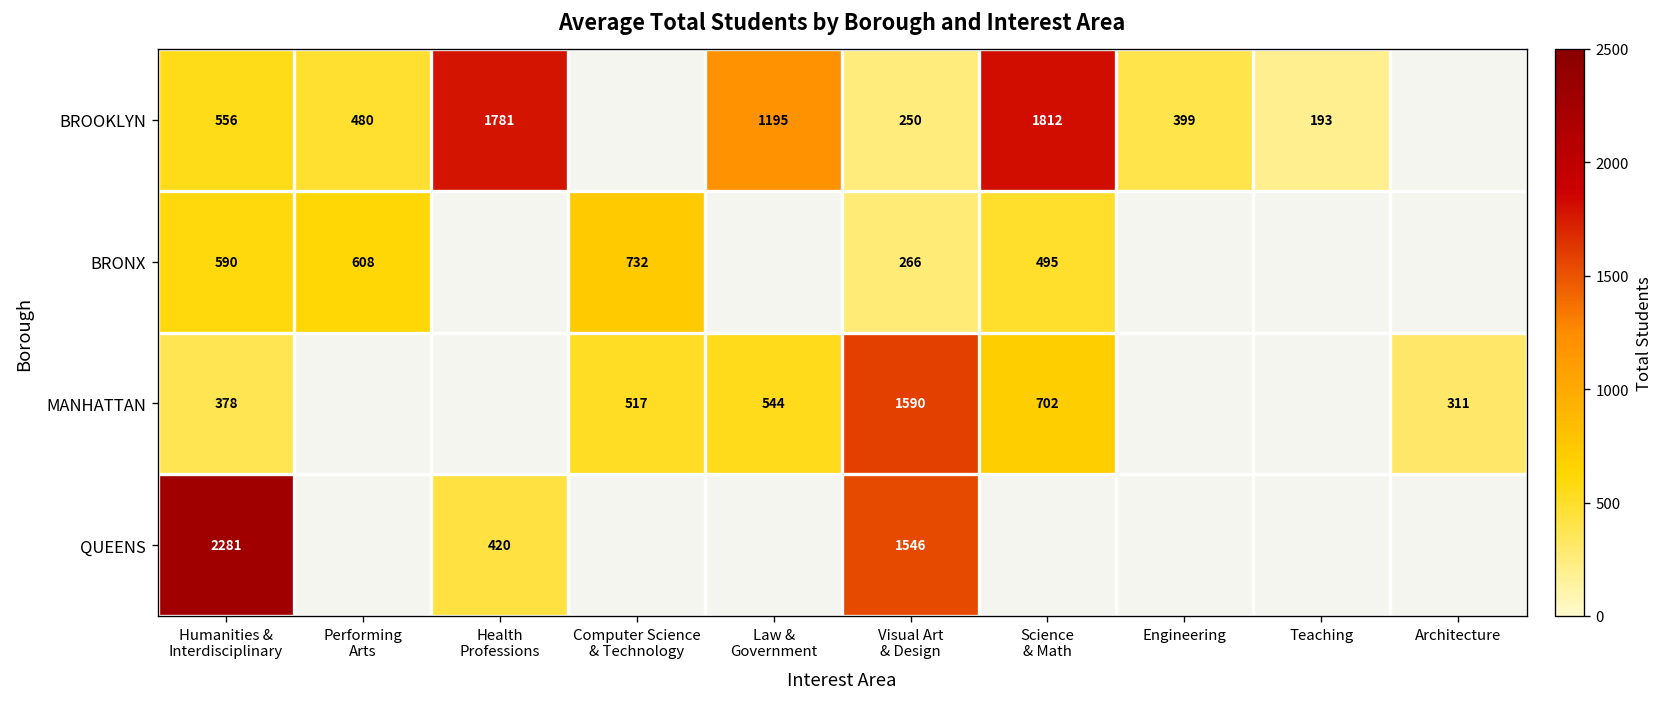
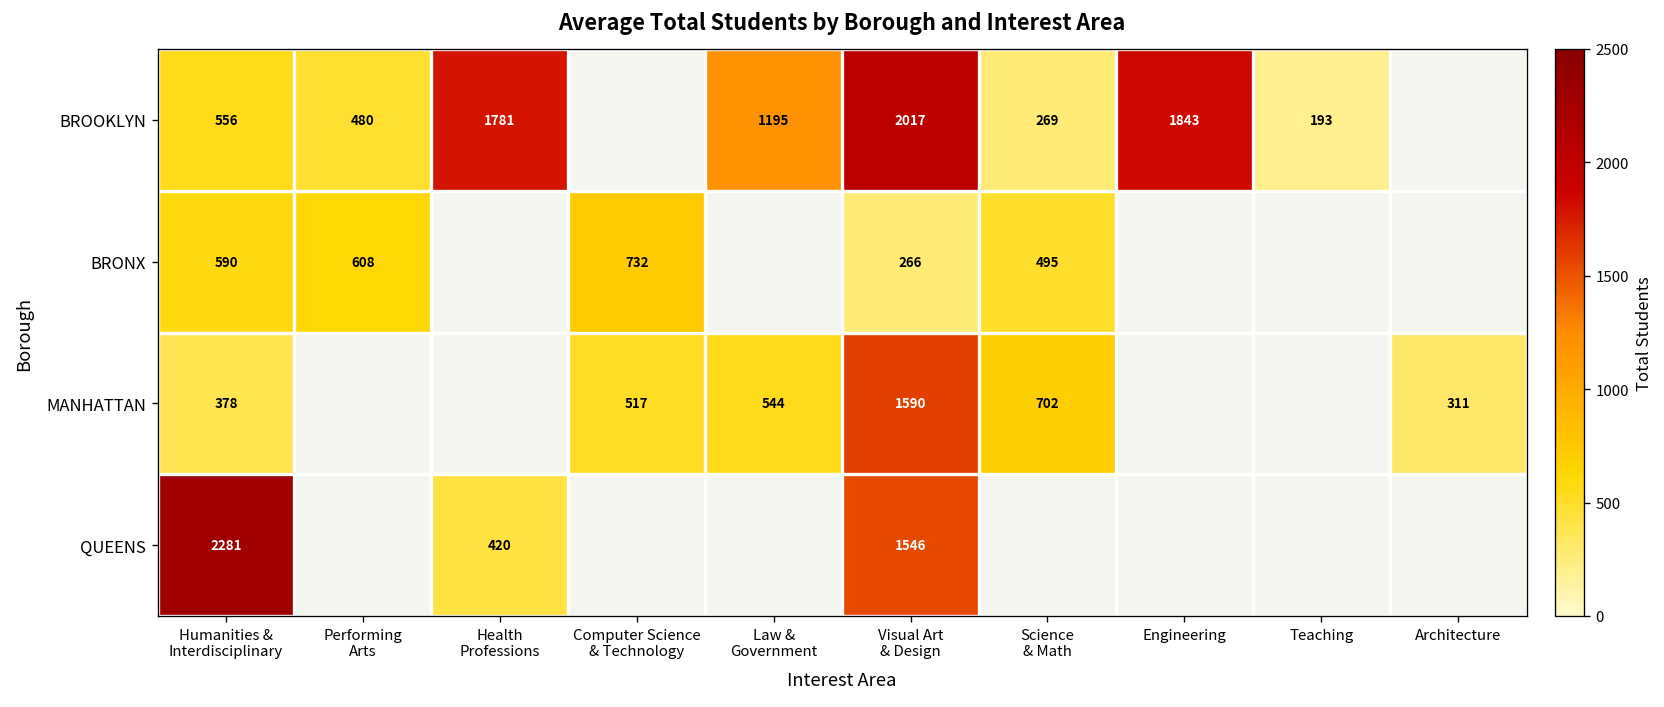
BROOKLYN, Visual Art & Design: 250 -> 2017
BROOKLYN, Science & Math: 1812 -> 269
BROOKLYN, Engineering: 399 -> 1843
